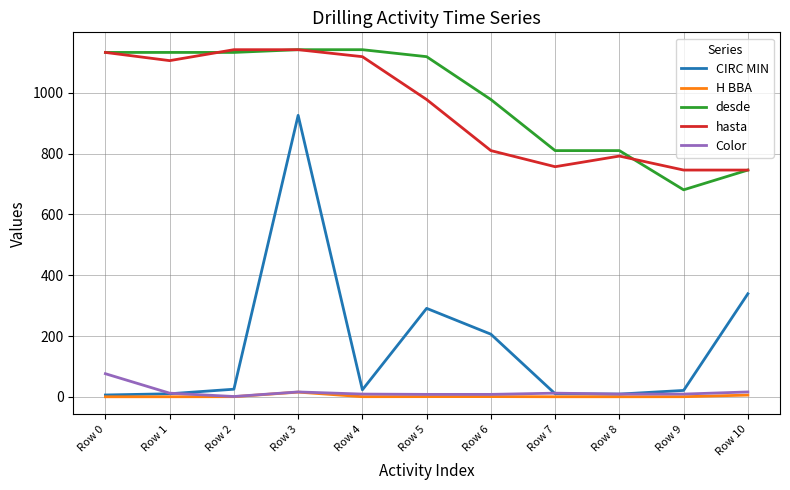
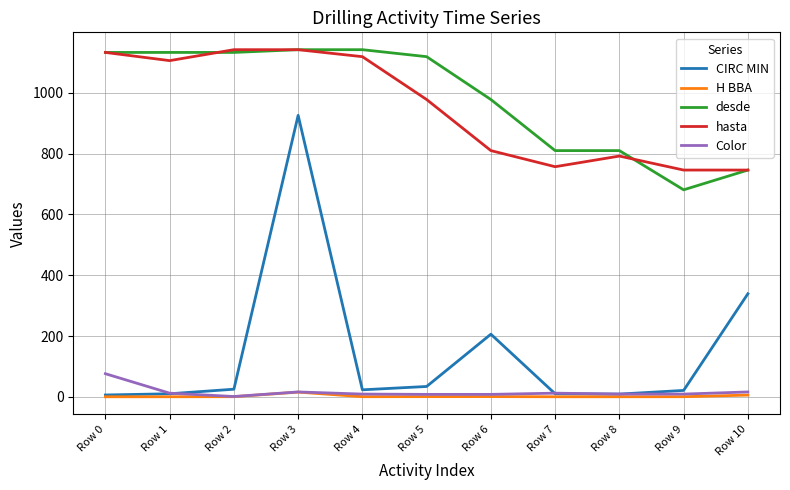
CIRC MIN, Row 5: 290 -> 30
